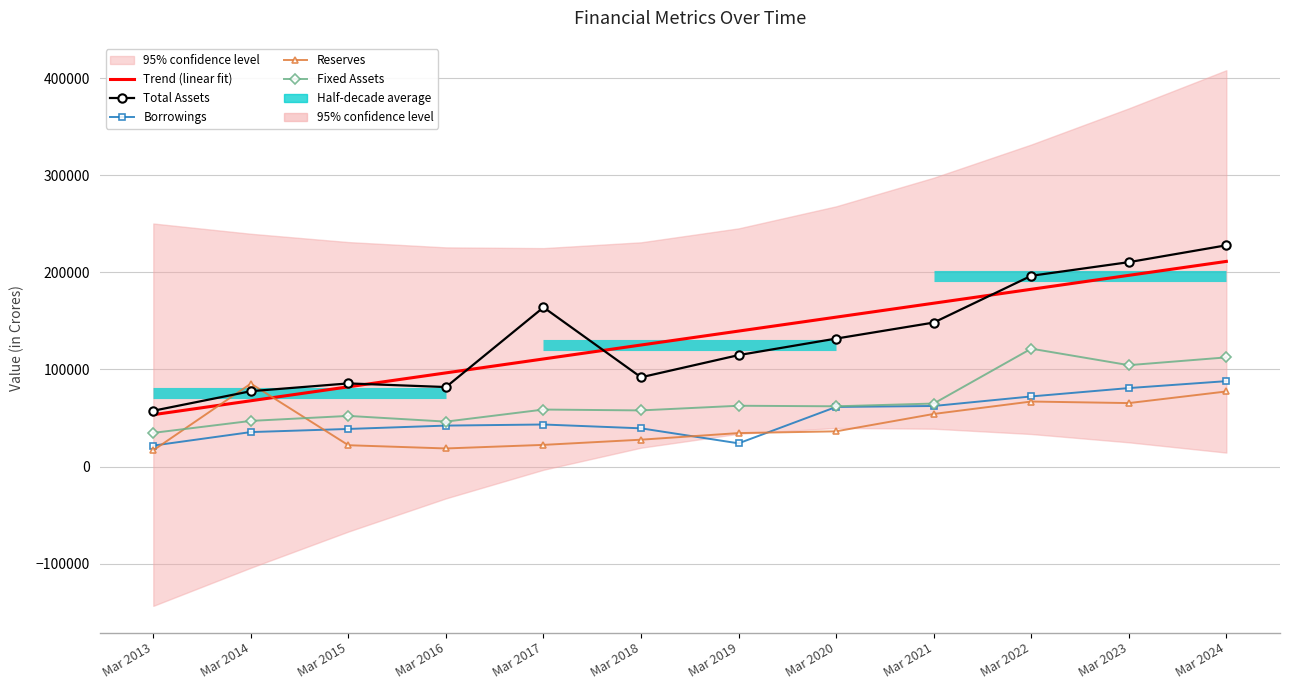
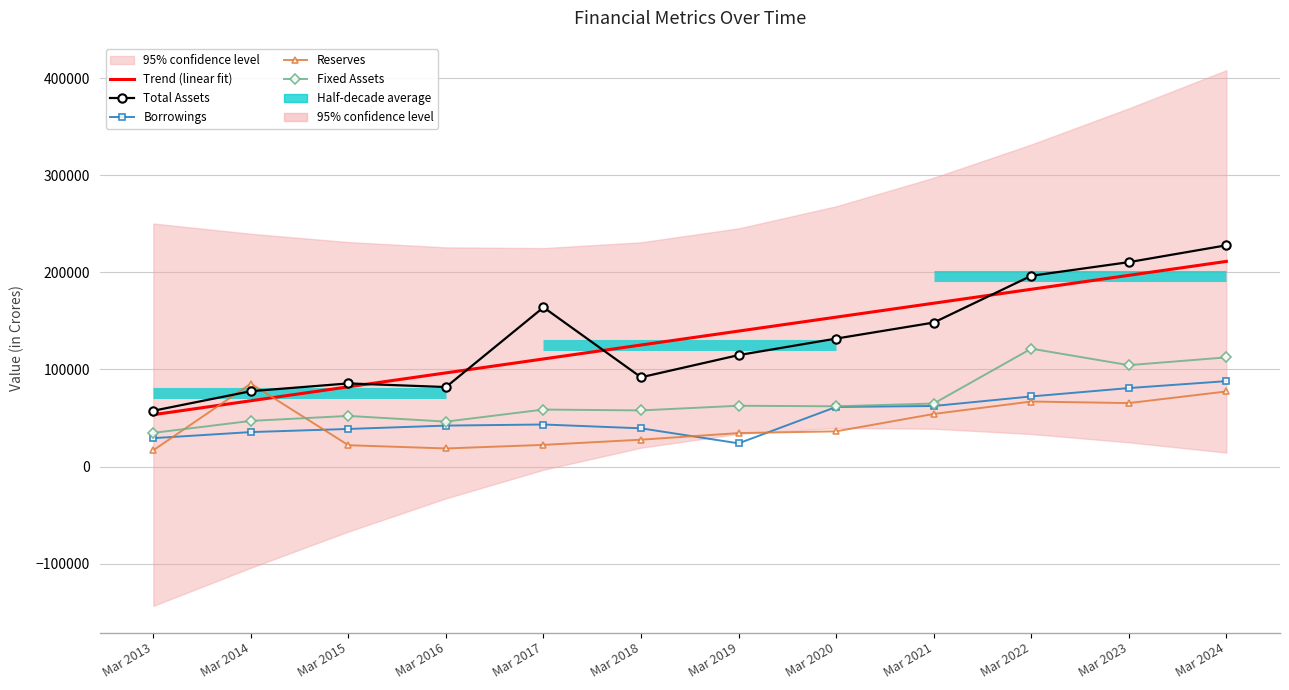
Borrowings, Mar 2013: 20000 -> 30000
